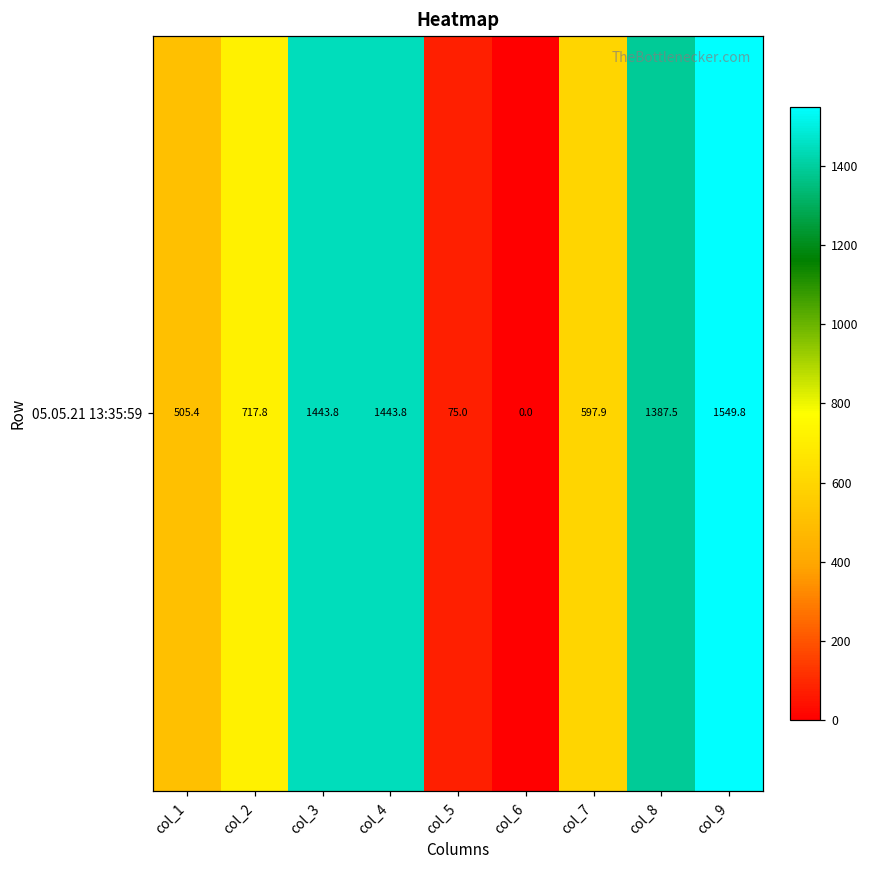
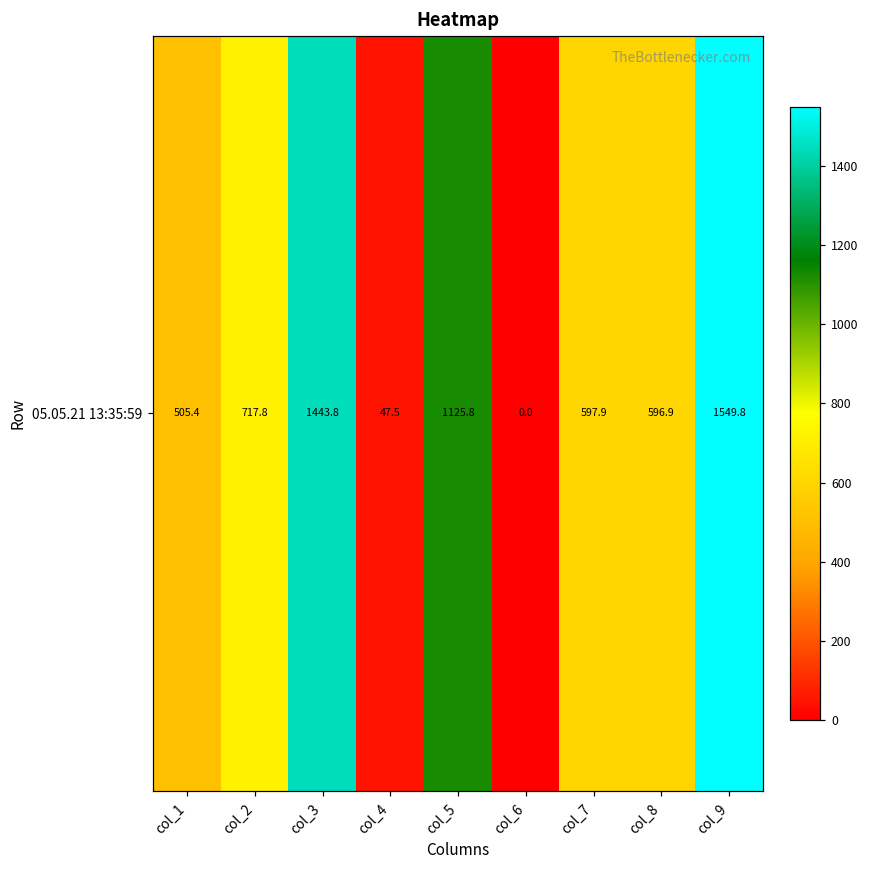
05.05.21 13:35:59, col_4: 1443.8 -> 47.5
05.05.21 13:35:59, col_5: 75.0 -> 1125.8
05.05.21 13:35:59, col_8: 1387.5 -> 596.9
